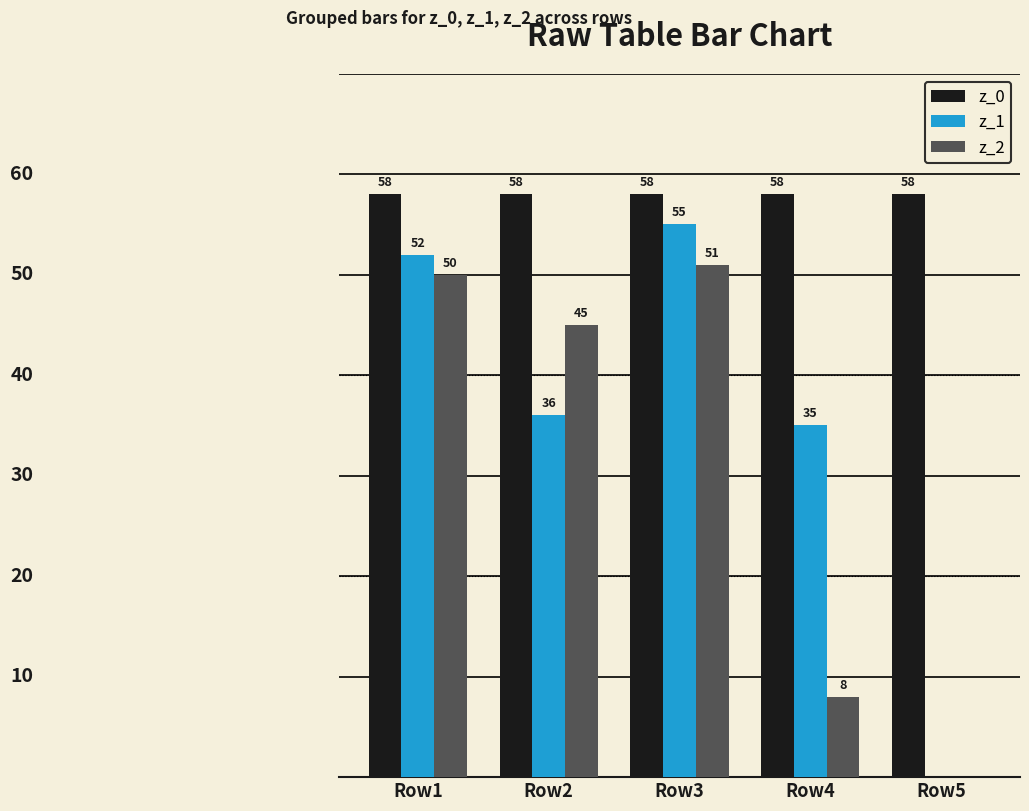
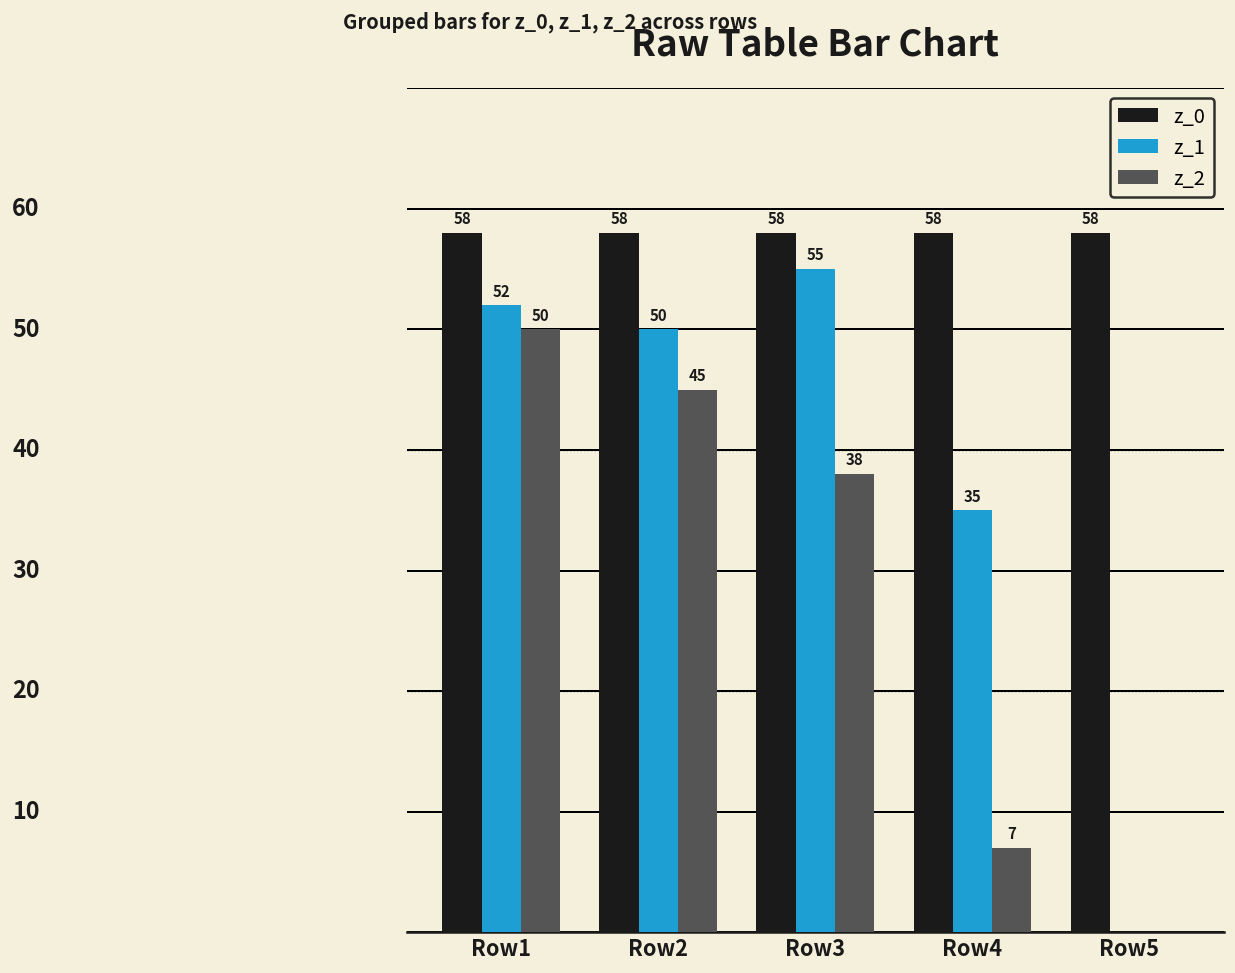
z_1, Row2: 36 -> 50
z_2, Row3: 51 -> 38
z_2, Row4: 8 -> 7
